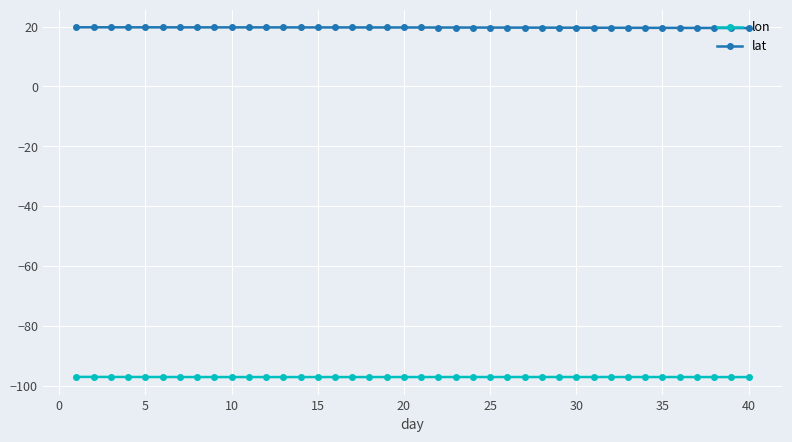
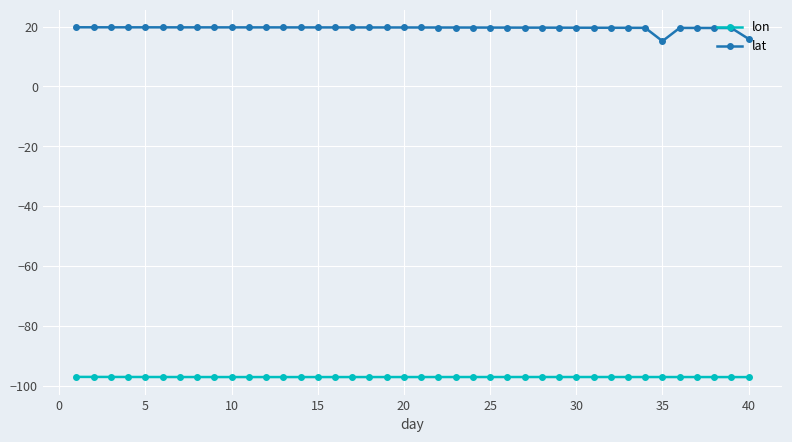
lat, 35: 20 -> 15
lat, 40: 20 -> 16
